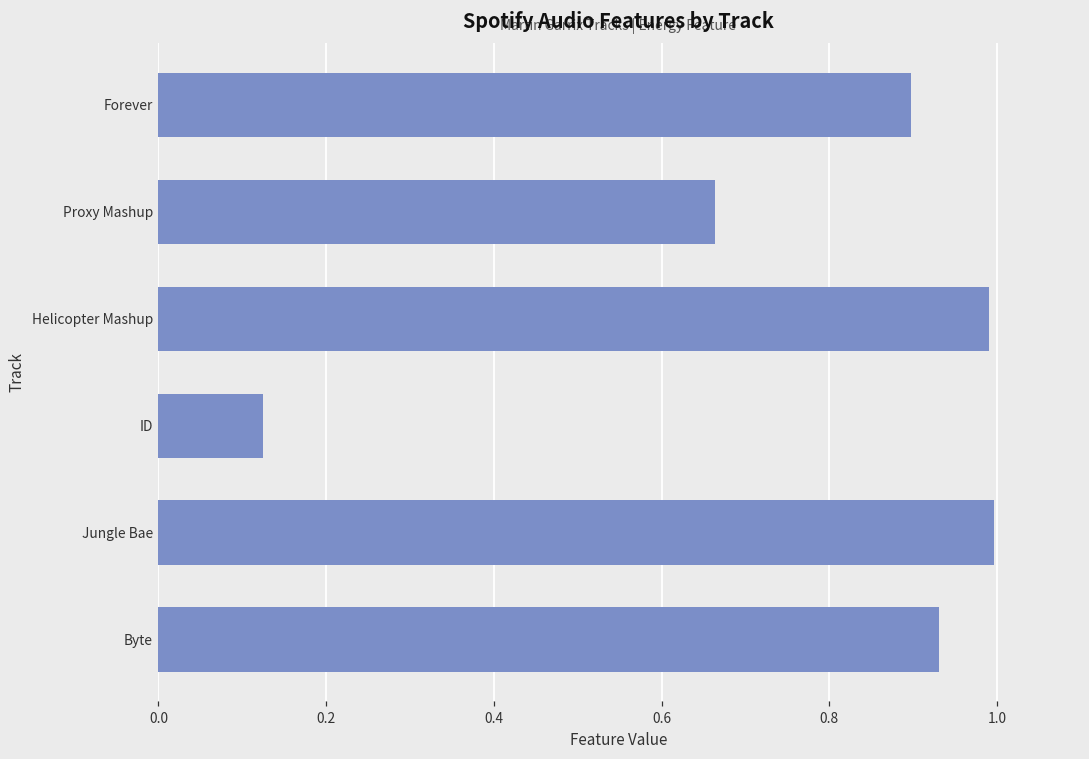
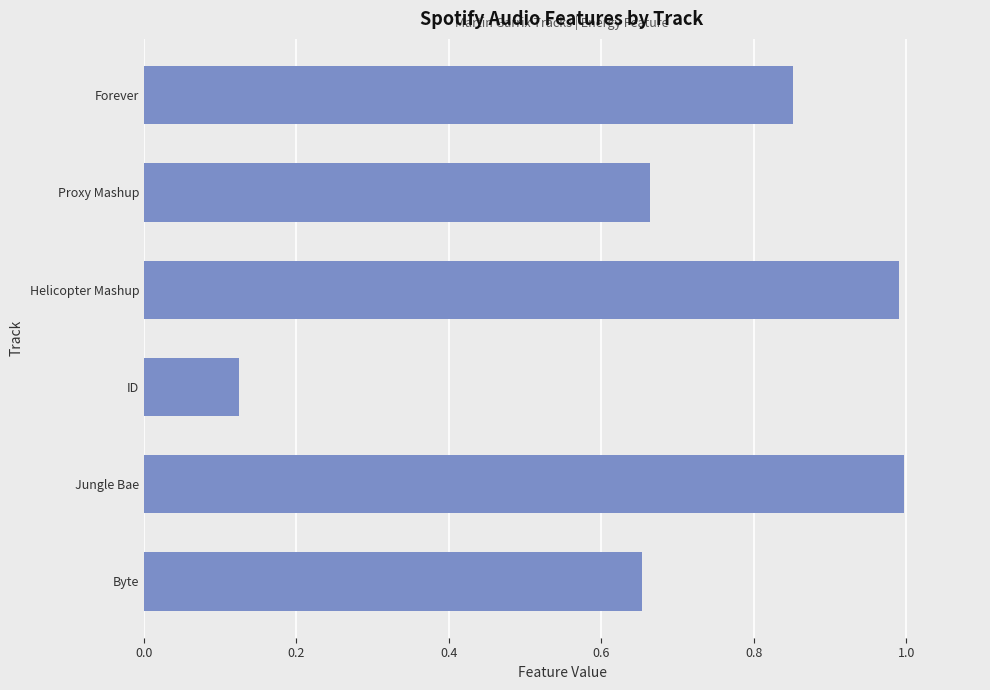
Forever: 0.90 -> 0.85
Byte: 0.93 -> 0.65
